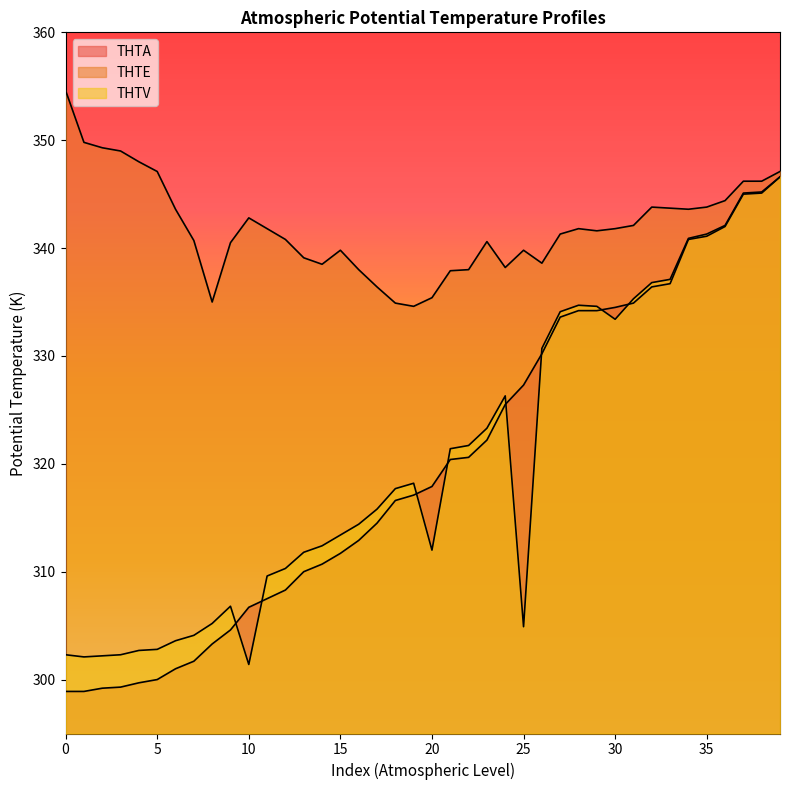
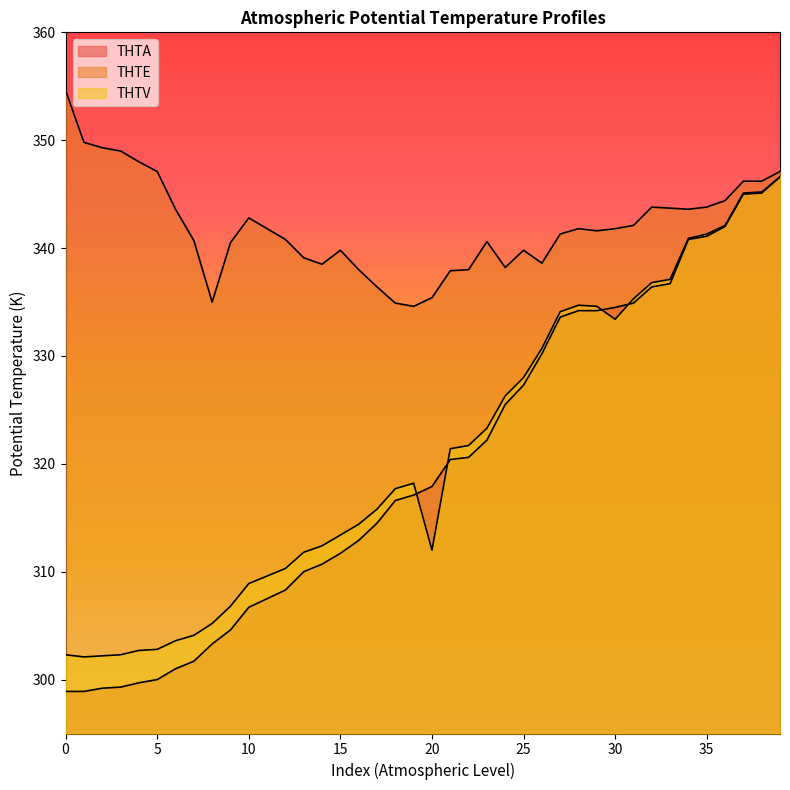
THTV, 10: 301.4 -> 308.9
THTV, 25: 304.9 -> 328.0
